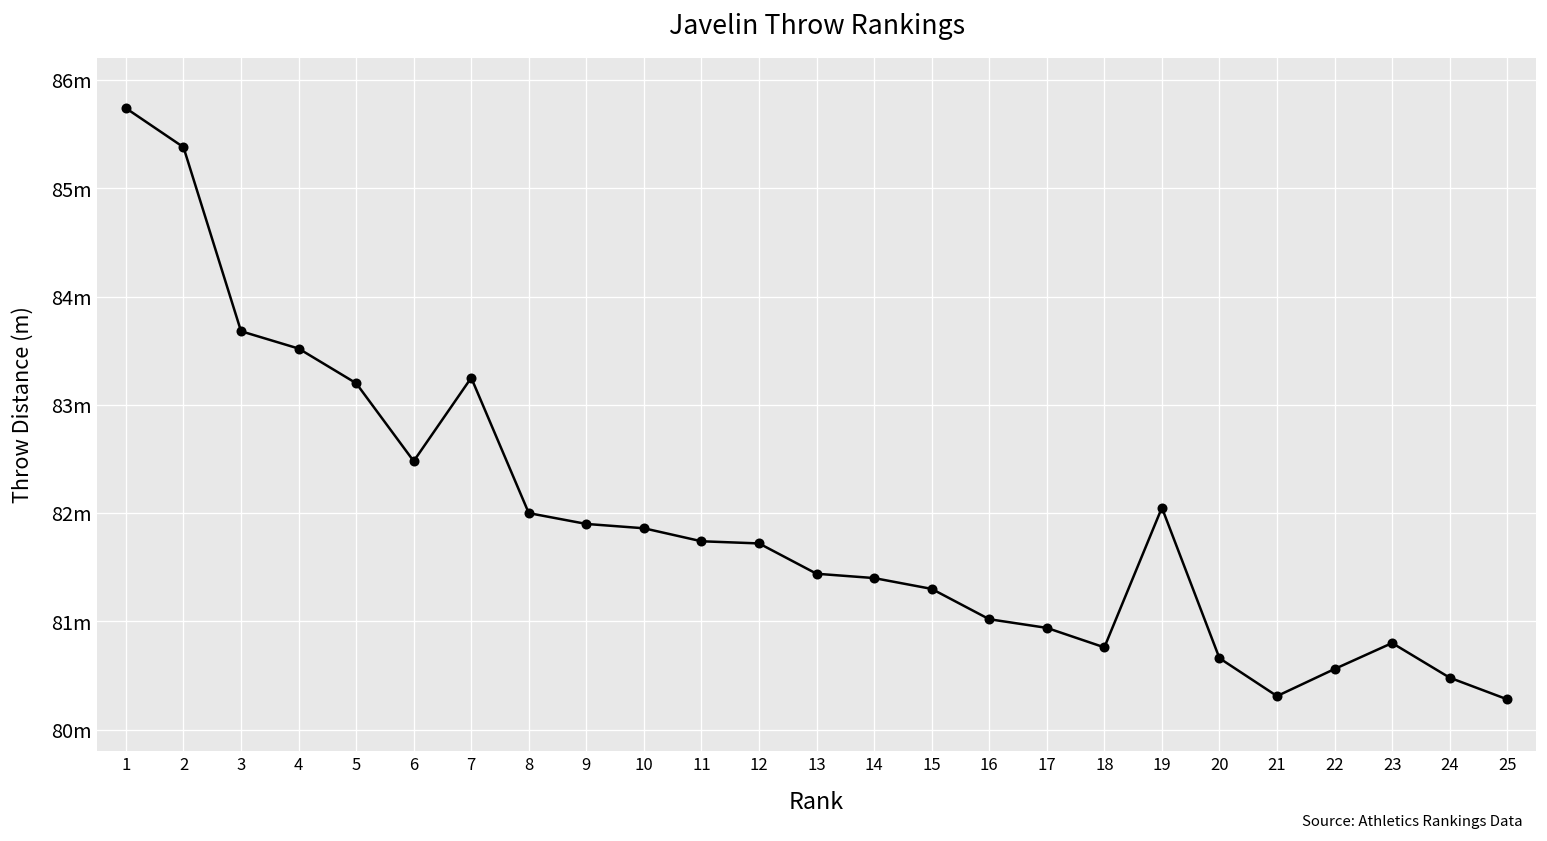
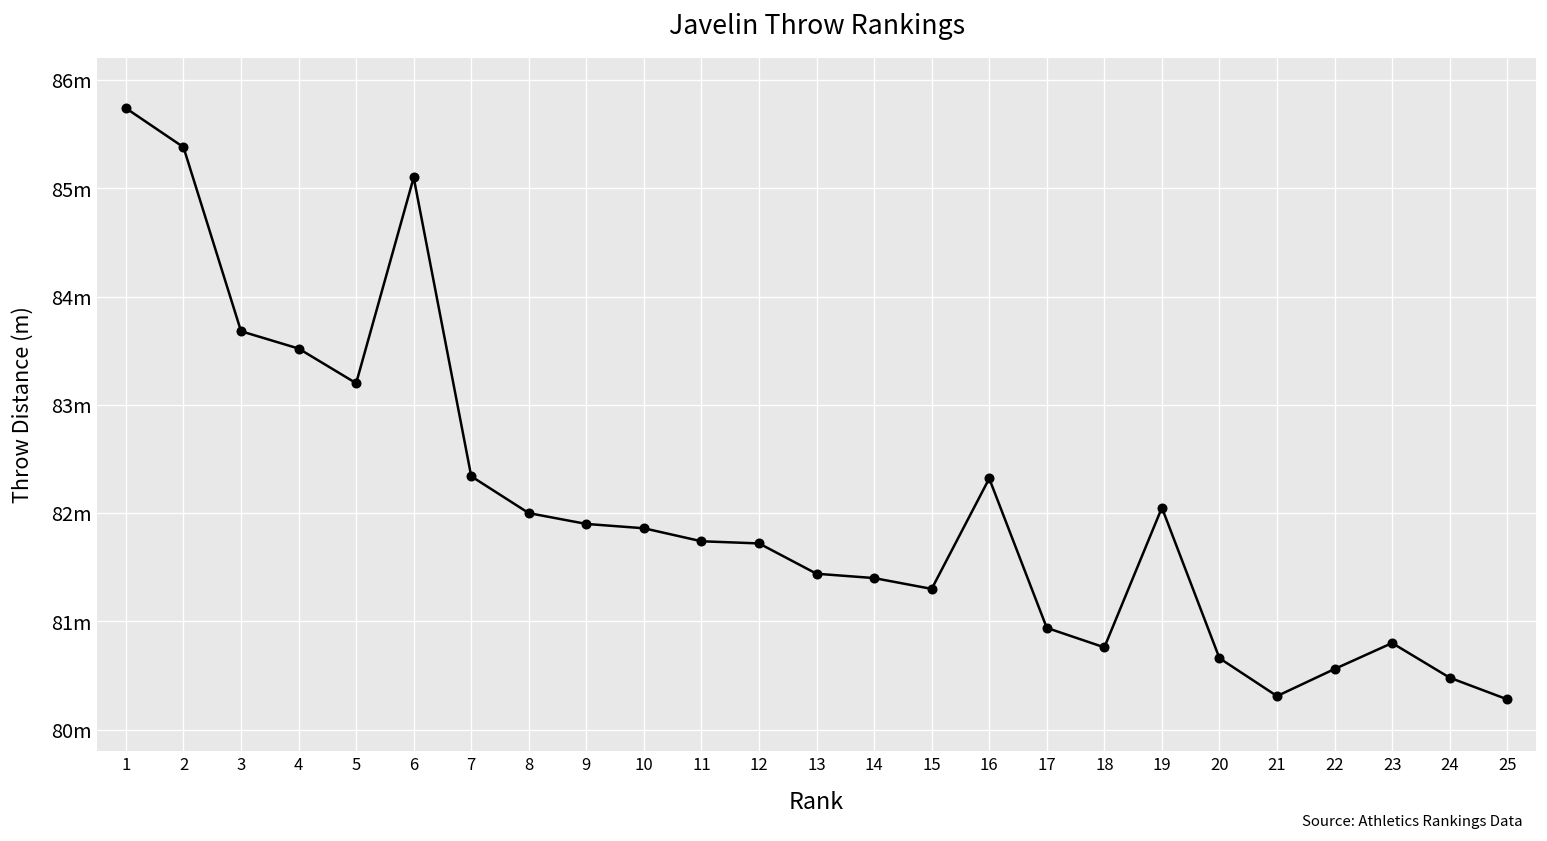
6: 82.5m -> 85.1m
7: 83.3m -> 82.3m
16: 81.0m -> 82.3m
